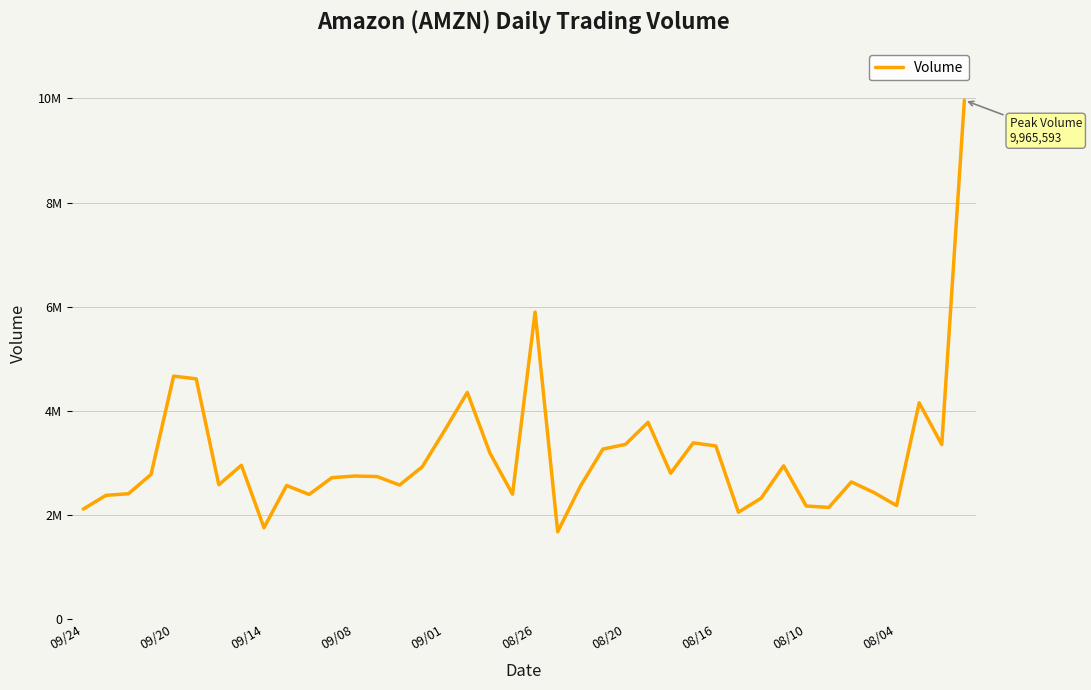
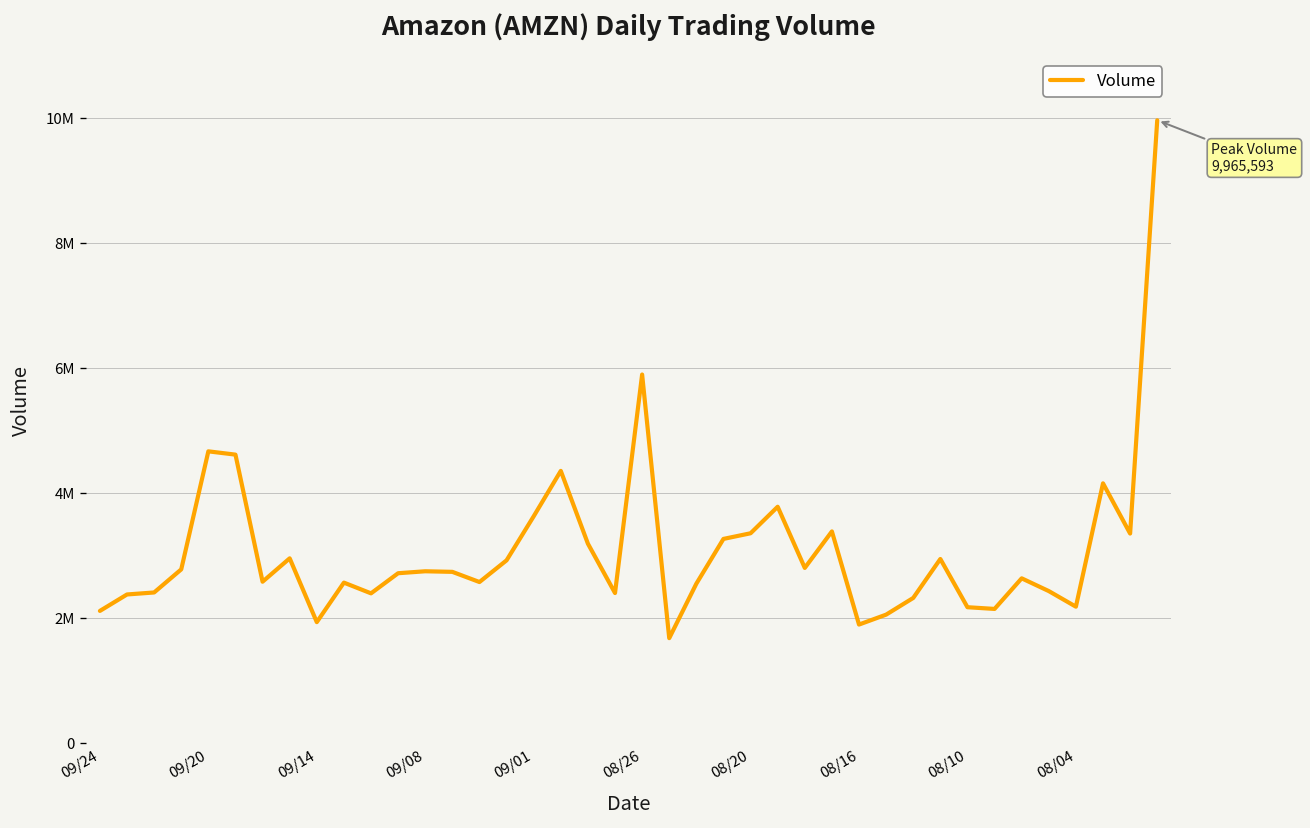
09/14: 1800000 -> 1900000
08/16: 3300000 -> 1900000
